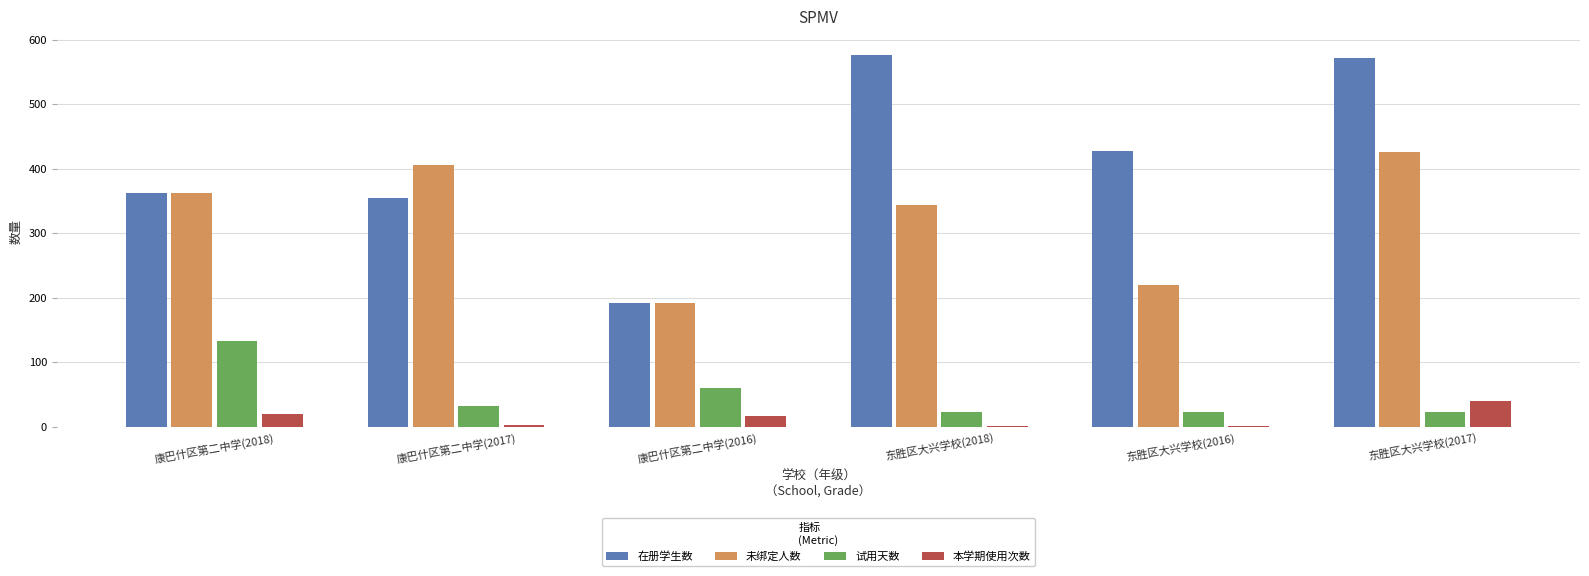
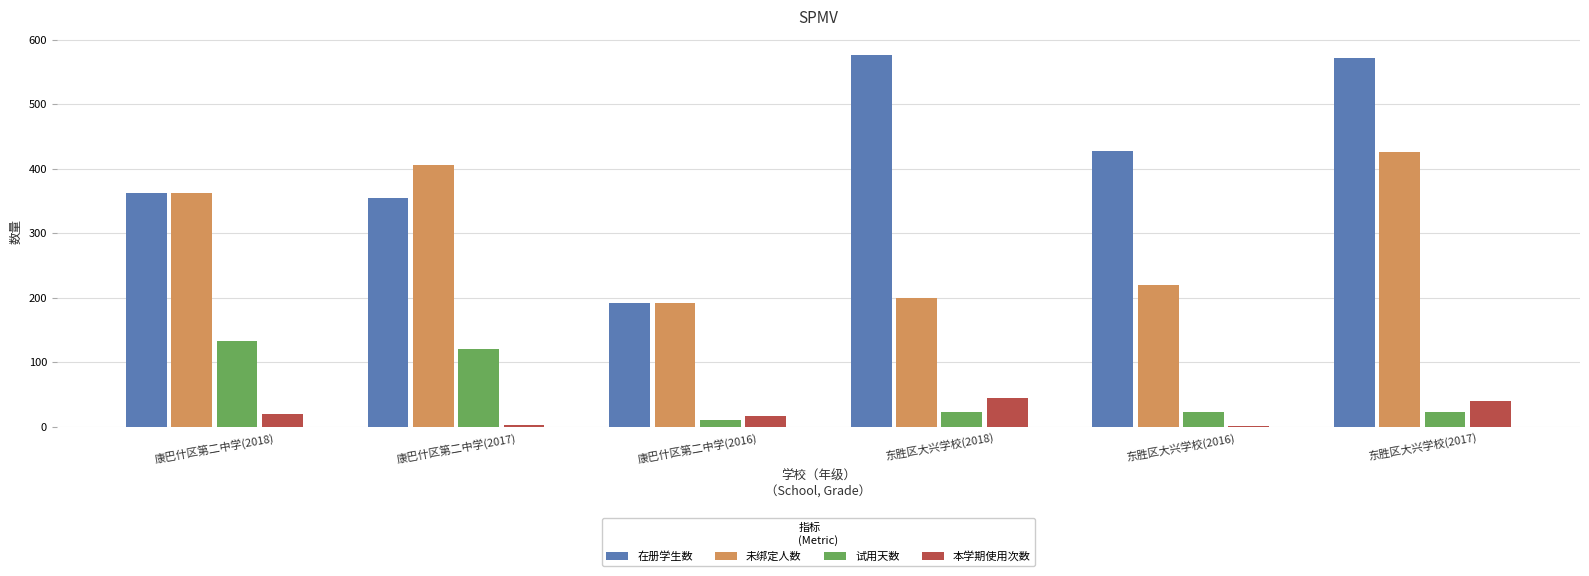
试用天数, 康巴什区第二中学(2017): 30 -> 120
试用天数, 康巴什区第二中学(2016): 60 -> 10
未绑定人数, 东胜区大兴学校(2018): 340 -> 200
本学期使用次数, 东胜区大兴学校(2018): 0 -> 40
